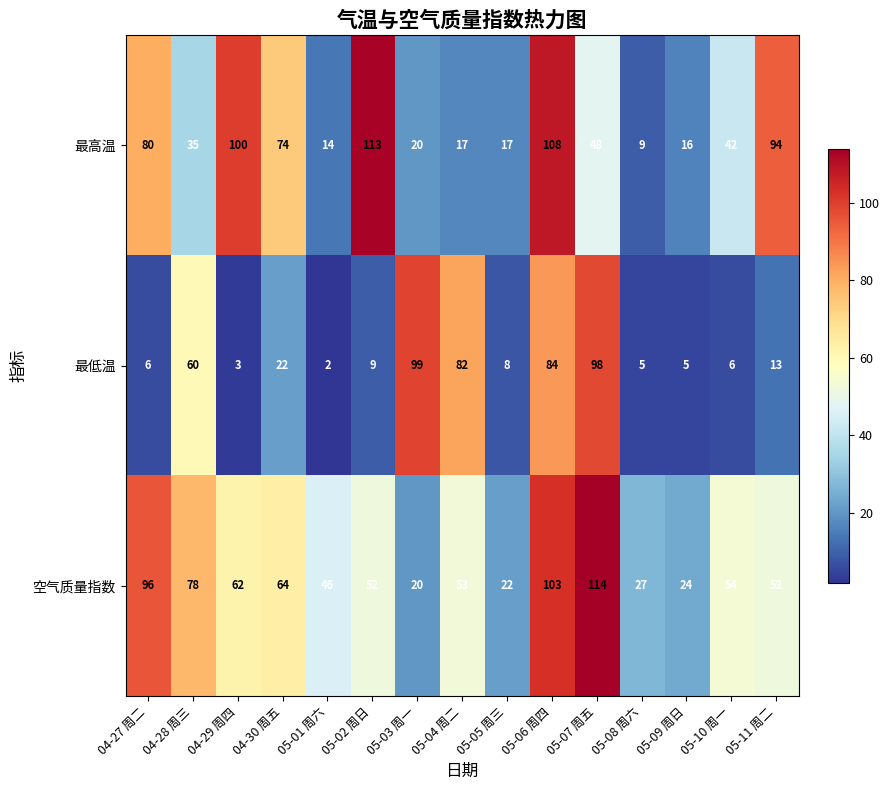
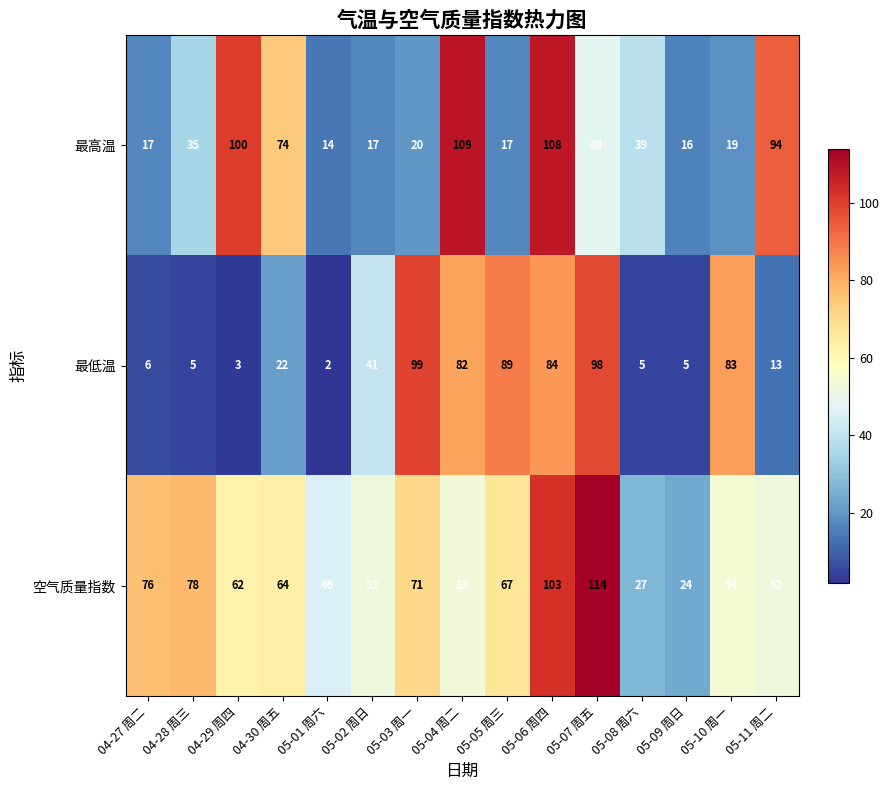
最高温, 04-27 周二: 80 -> 17
最高温, 05-02 周日: 113 -> 17
最高温, 05-04 周二: 17 -> 109
最高温, 05-08 周六: 9 -> 39
最高温, 05-10 周一: 42 -> 19
最低温, 04-28 周三: 60 -> 5
最低温, 05-02 周日: 9 -> 41
最低温, 05-05 周三: 8 -> 89
最低温, 05-10 周一: 6 -> 83
空气质量指数, 04-27 周二: 96 -> 76
空气质量指数, 05-03 周一: 20 -> 71
空气质量指数, 05-05 周三: 22 -> 67
